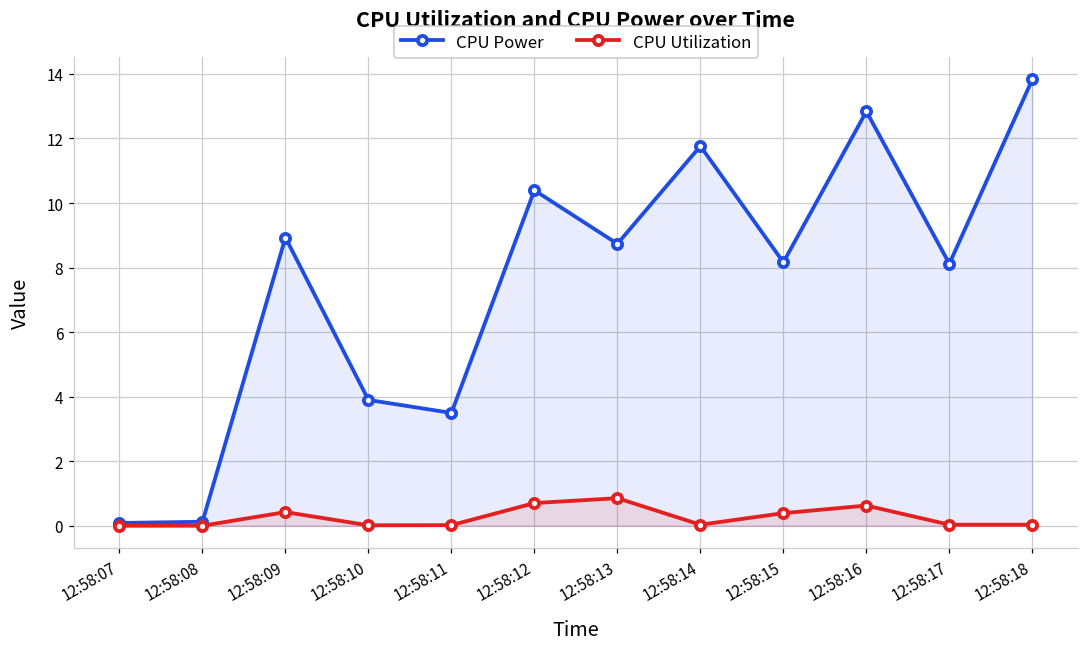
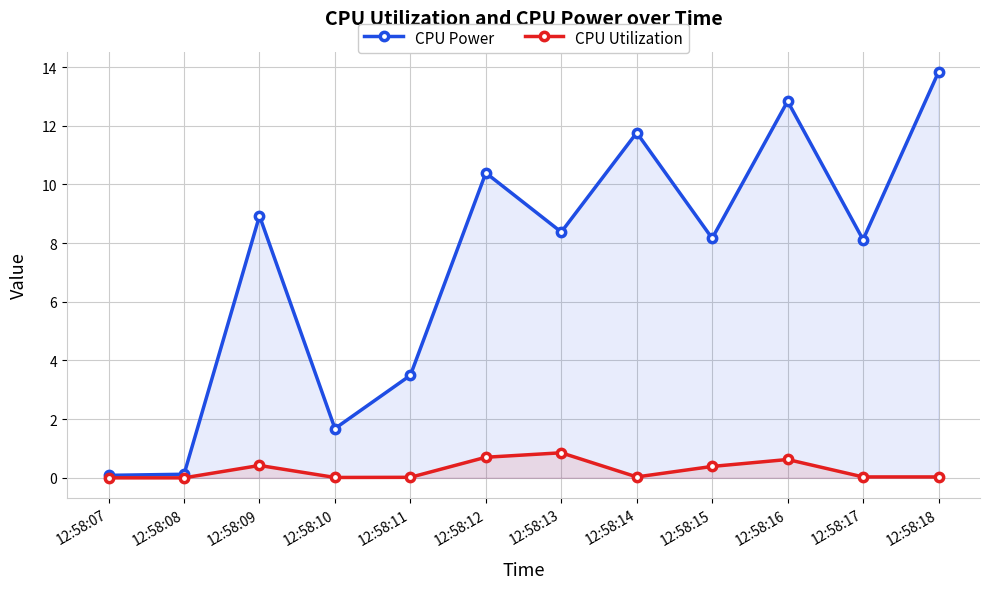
CPU Power, 12:58:10: 3.9 -> 1.7
CPU Power, 12:58:13: 8.7 -> 8.4
